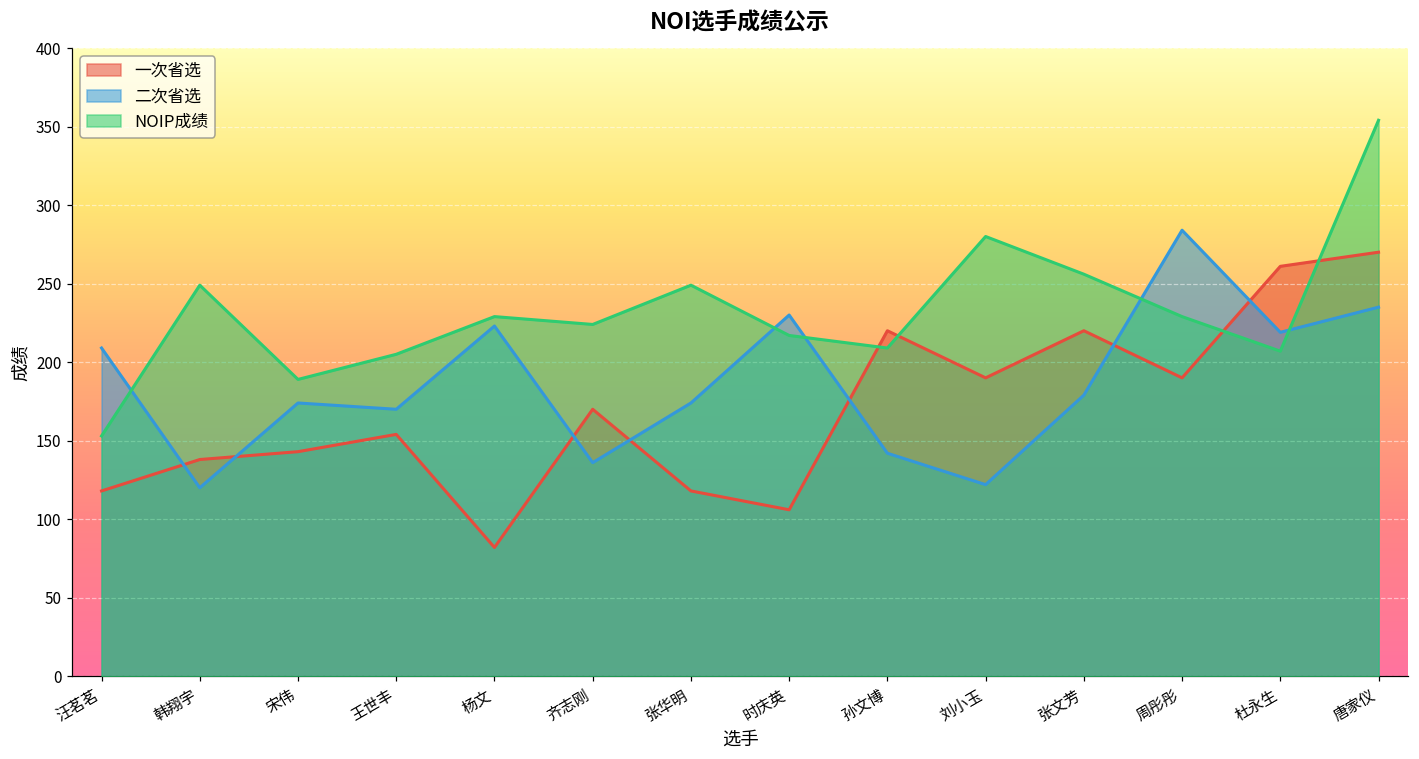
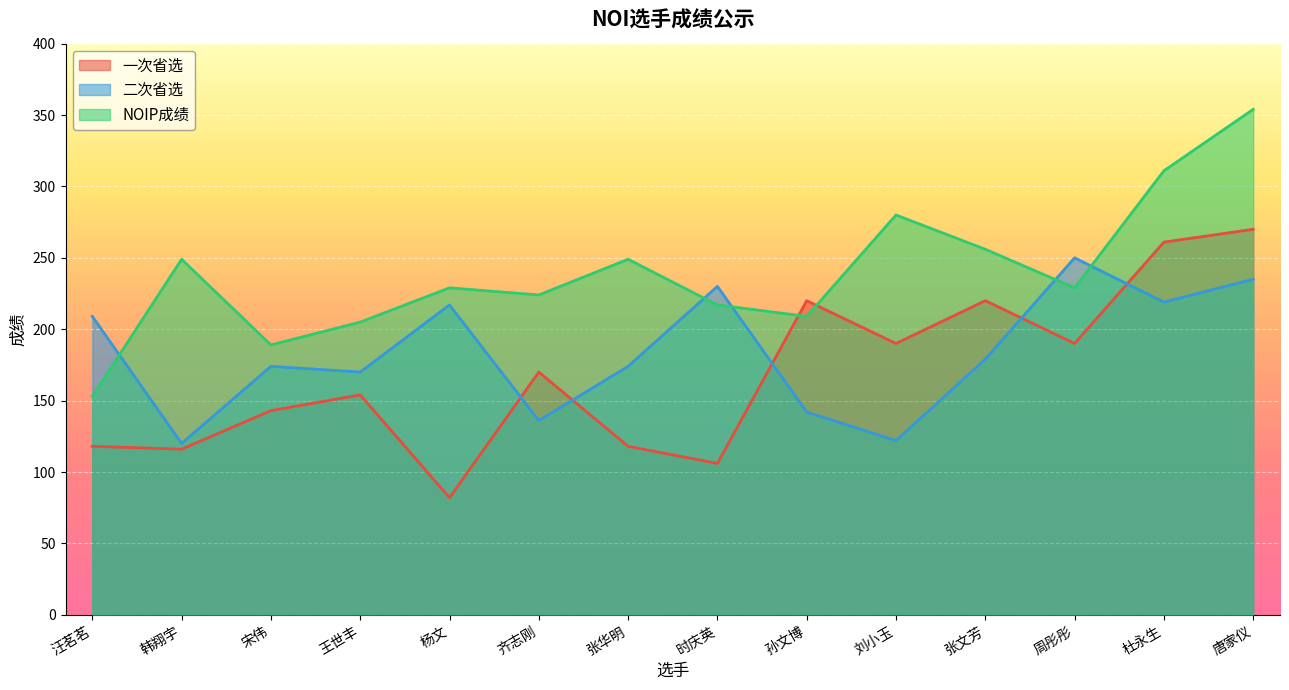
一次省选, 韩翔宇: 138 -> 116
二次省选, 杨文: 223 -> 217
二次省选, 周彤彤: 284 -> 250
NOIP成绩, 杜永生: 207 -> 311
